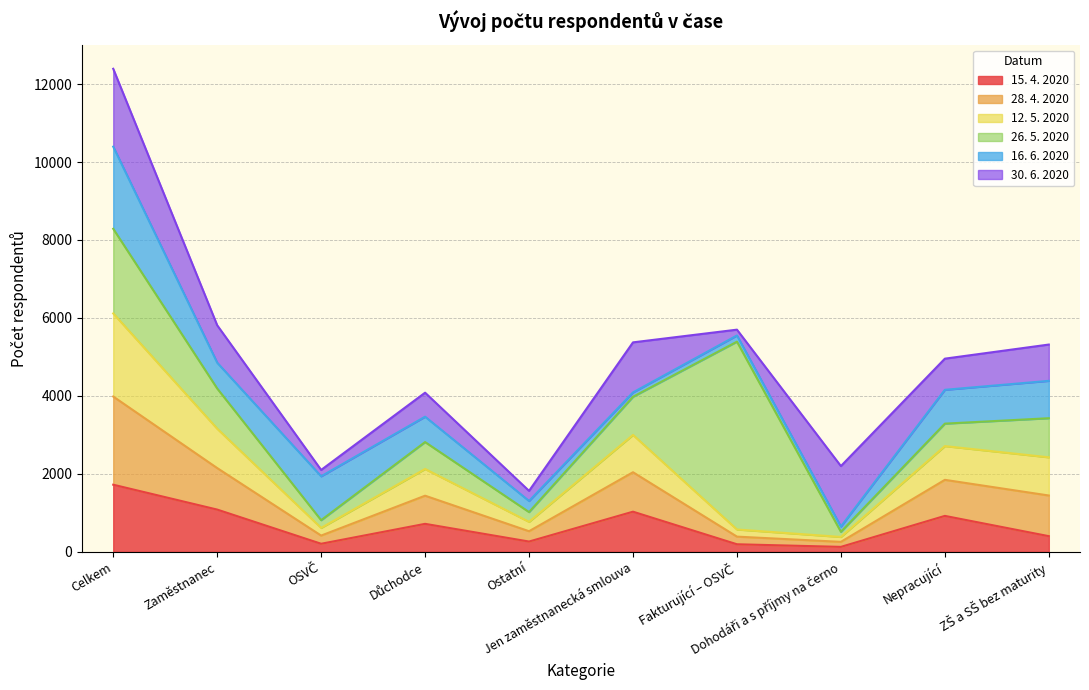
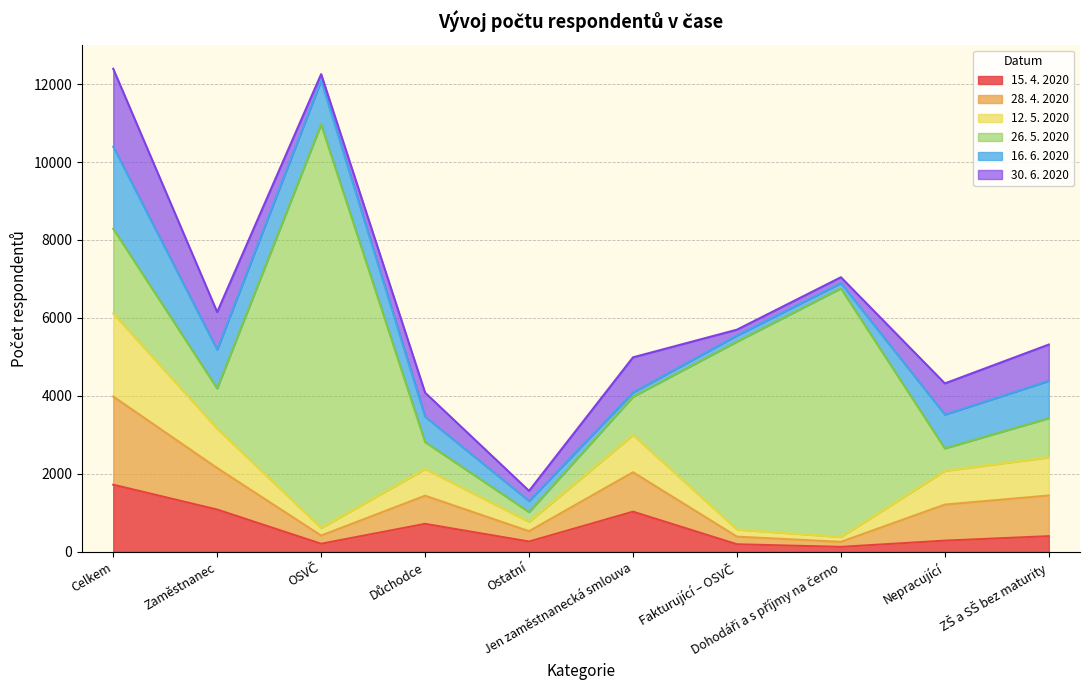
16. 6. 2020, Zaměstnanec: 700 -> 1000
26. 5. 2020, OSVČ: 200 -> 10400
30. 6. 2020, Jen zaměstnanecká smlouva: 1300 -> 900
26. 5. 2020, Dohodáři a s příjmy na černo: 100 -> 6400
30. 6. 2020, Dohodáři a s příjmy na černo: 1600 -> 200
15. 4. 2020, Nepracující: 900 -> 300
